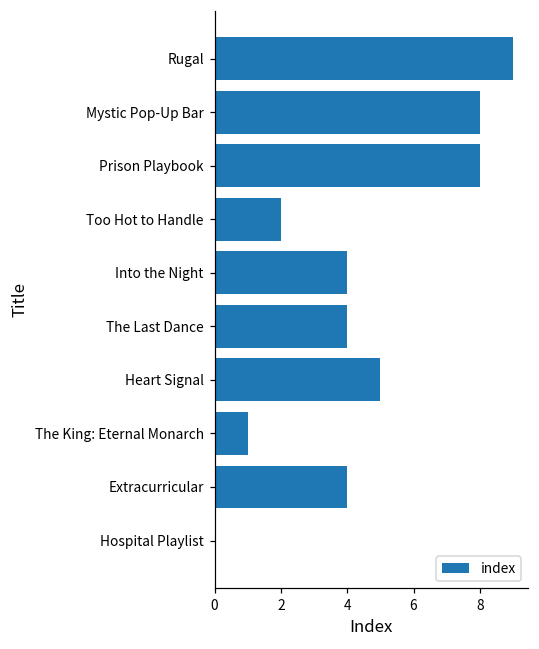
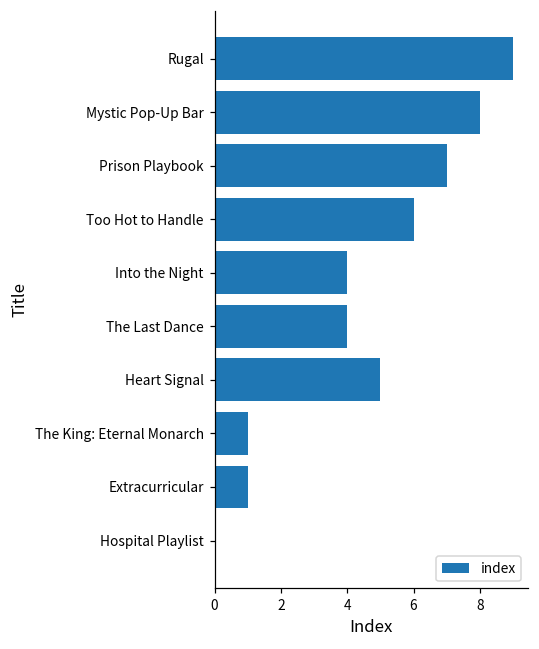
Prison Playbook: 8 -> 7
Too Hot to Handle: 2 -> 6
Extracurricular: 4 -> 1
